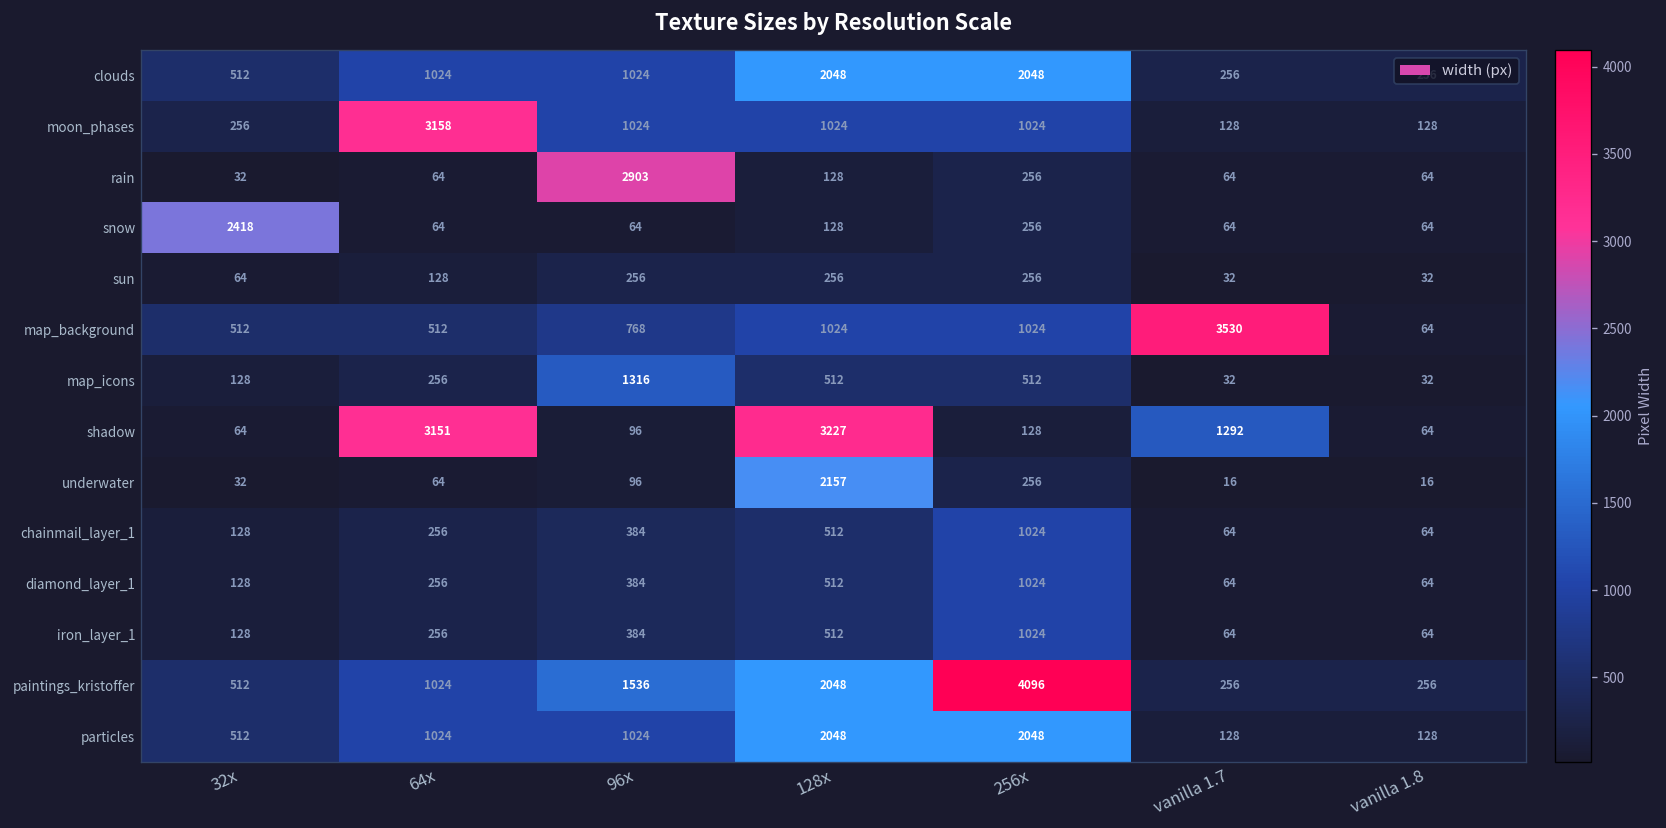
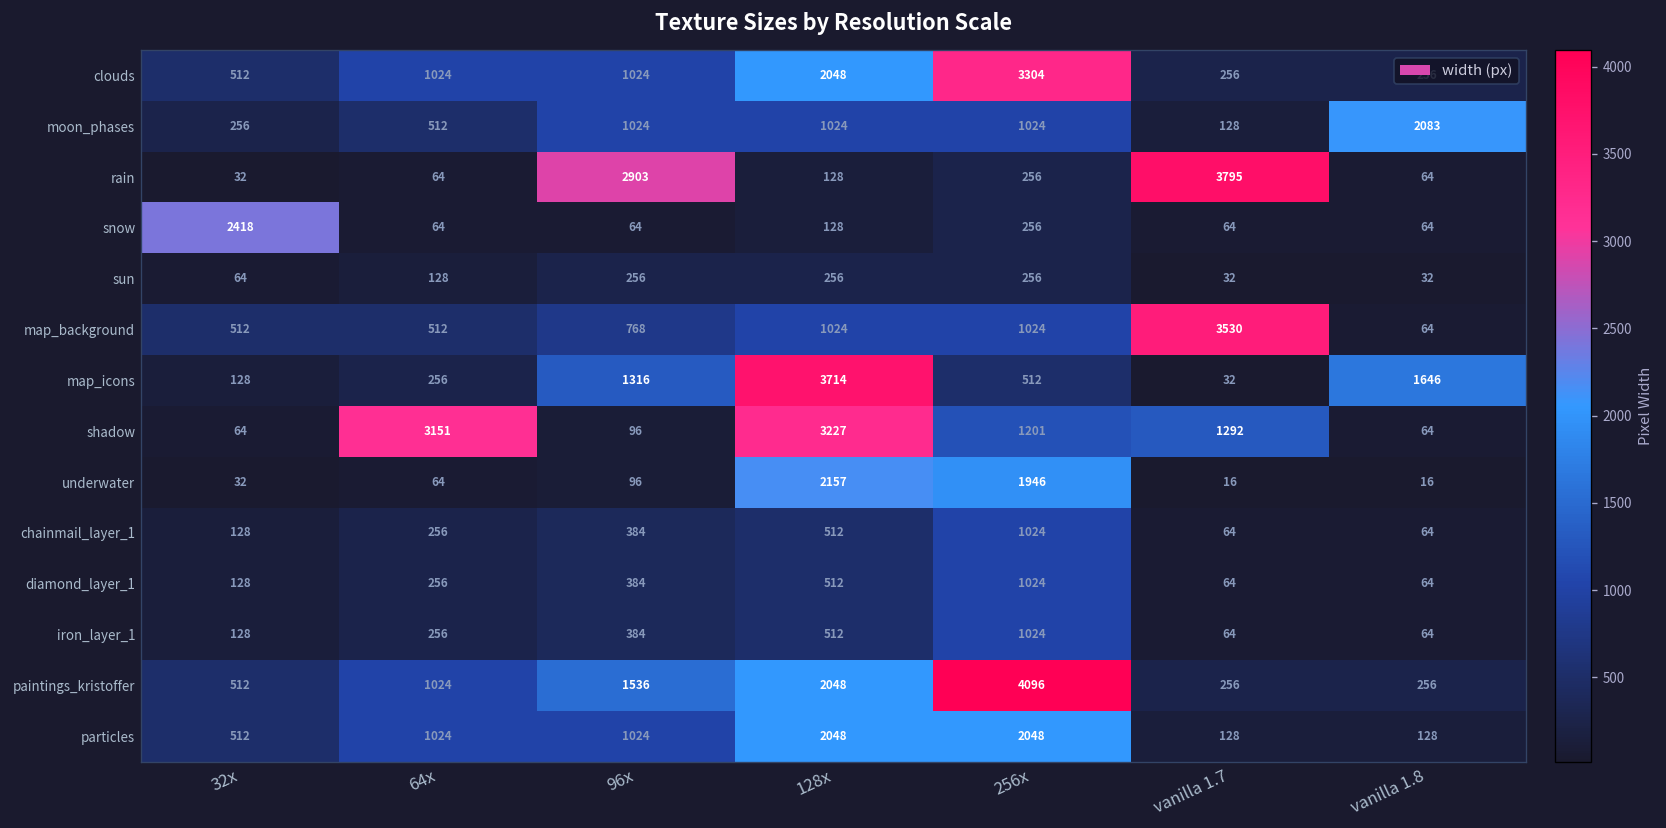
clouds, 256x: 2048 -> 3304
moon_phases, 64x: 3158 -> 512
moon_phases, vanilla 1.8: 128 -> 2083
rain, vanilla 1.7: 64 -> 3795
map_icons, 128x: 512 -> 3714
map_icons, vanilla 1.8: 32 -> 1646
shadow, 256x: 128 -> 1201
underwater, 256x: 256 -> 1946
